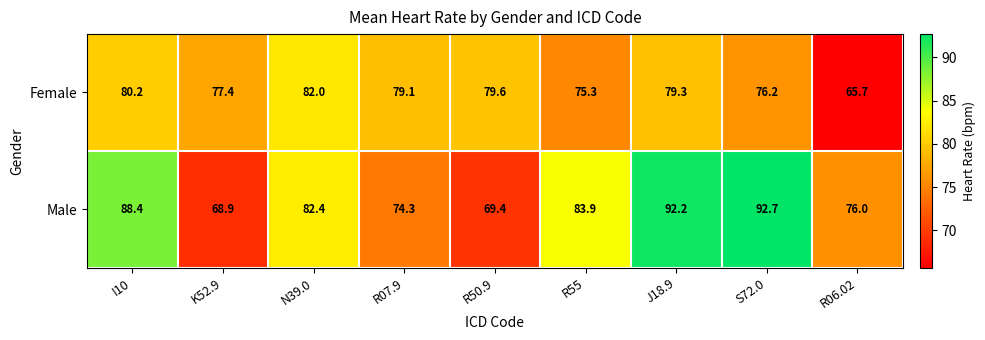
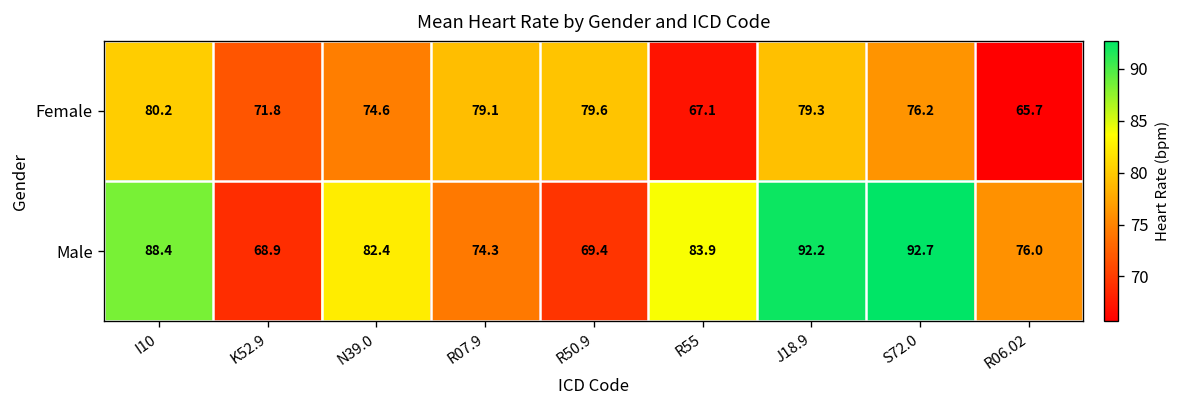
Female, K52.9: 77.4 -> 71.8
Female, N39.0: 82.0 -> 74.6
Female, R55: 75.3 -> 67.1
